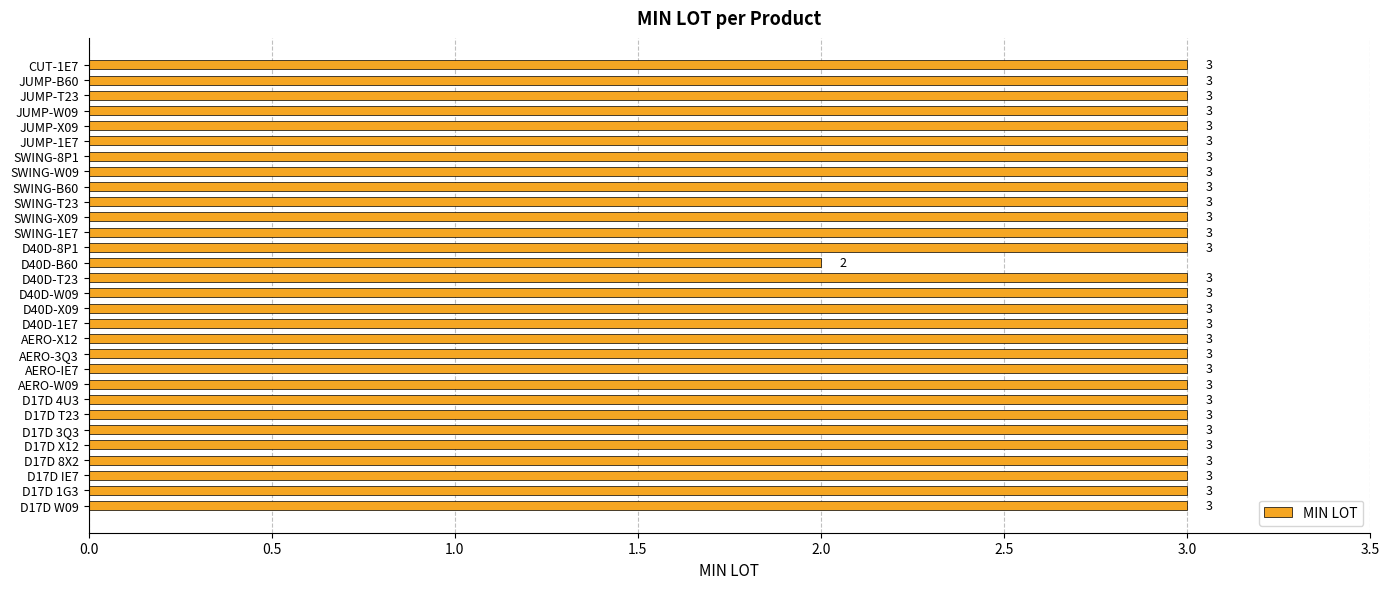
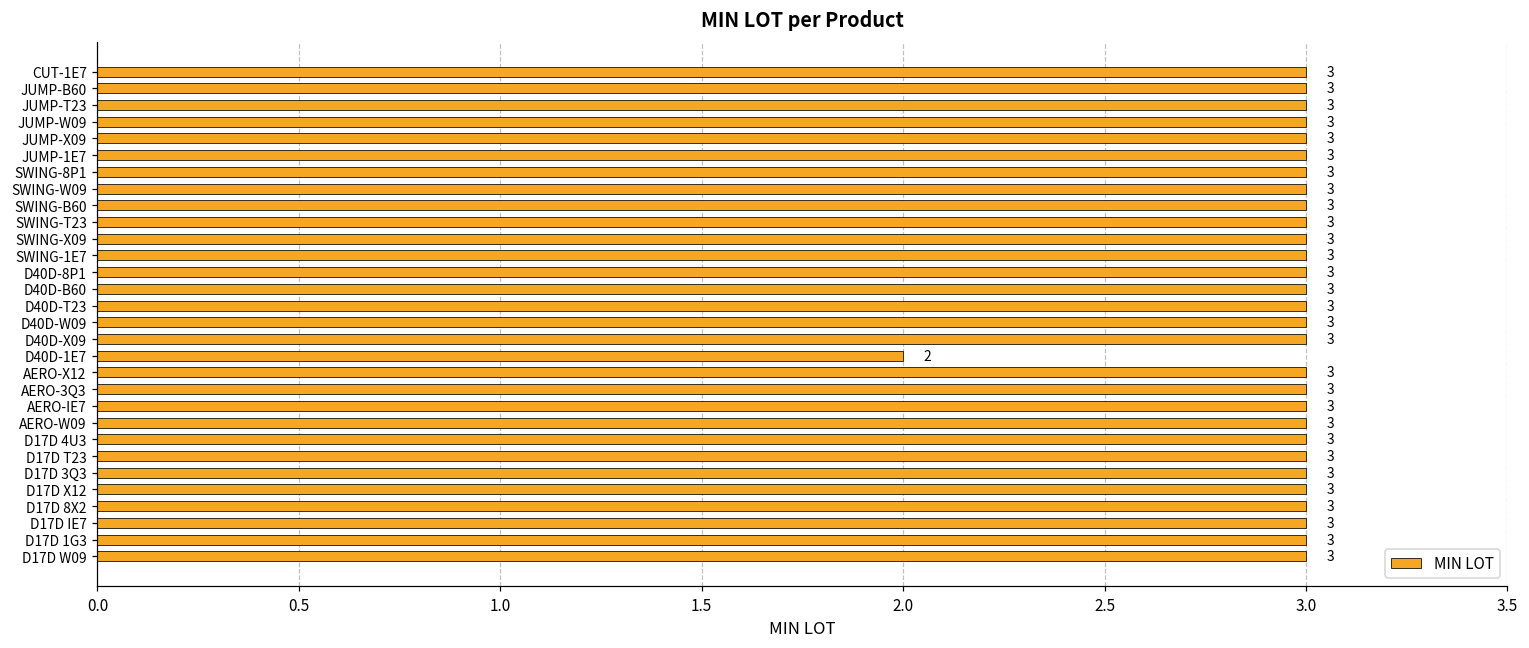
D40D-B60: 2 -> 3
D40D-1E7: 3 -> 2
